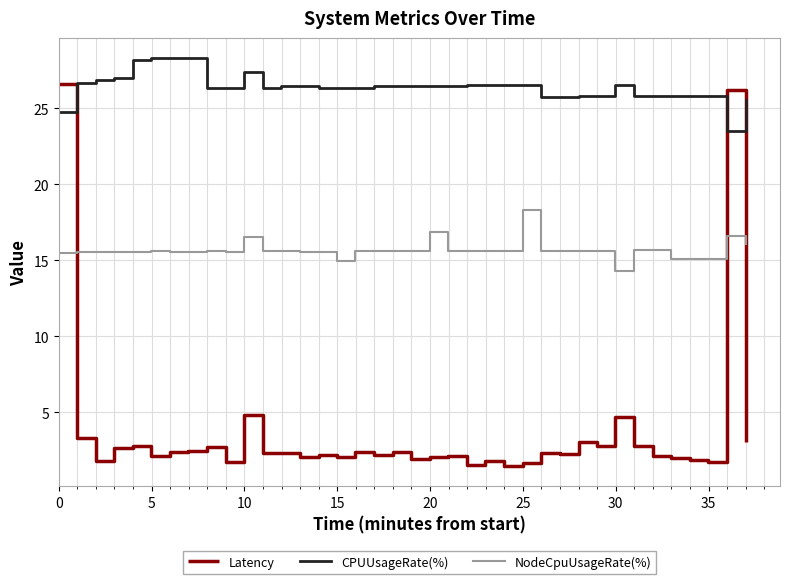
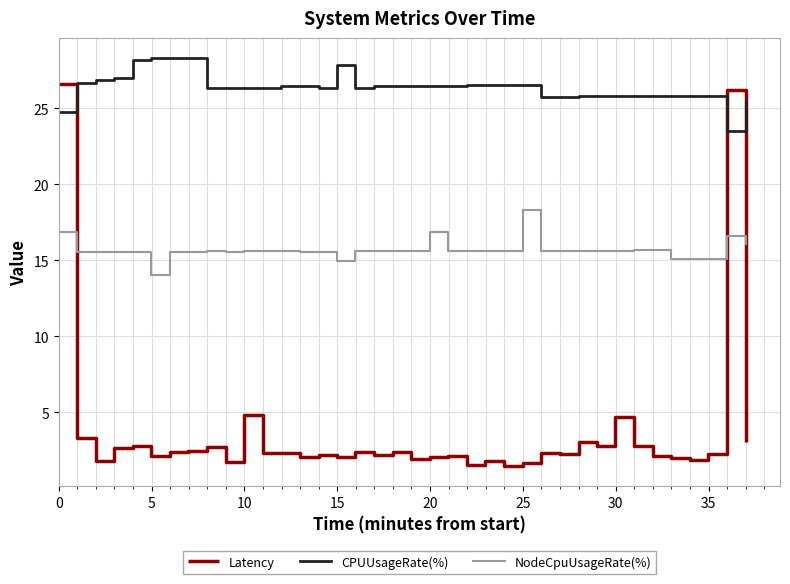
NodeCpuUsageRate(%), 0: 15.5 -> 16.9
NodeCpuUsageRate(%), 5: 15.6 -> 14.1
CPUUsageRate(%), 10: 27.4 -> 26.3
NodeCpuUsageRate(%), 10: 16.6 -> 15.6
CPUUsageRate(%), 15: 26.3 -> 27.8
CPUUsageRate(%), 30: 26.6 -> 25.8
NodeCpuUsageRate(%), 30: 14.3 -> 15.6
Latency, 35: 1.7 -> 2.3
